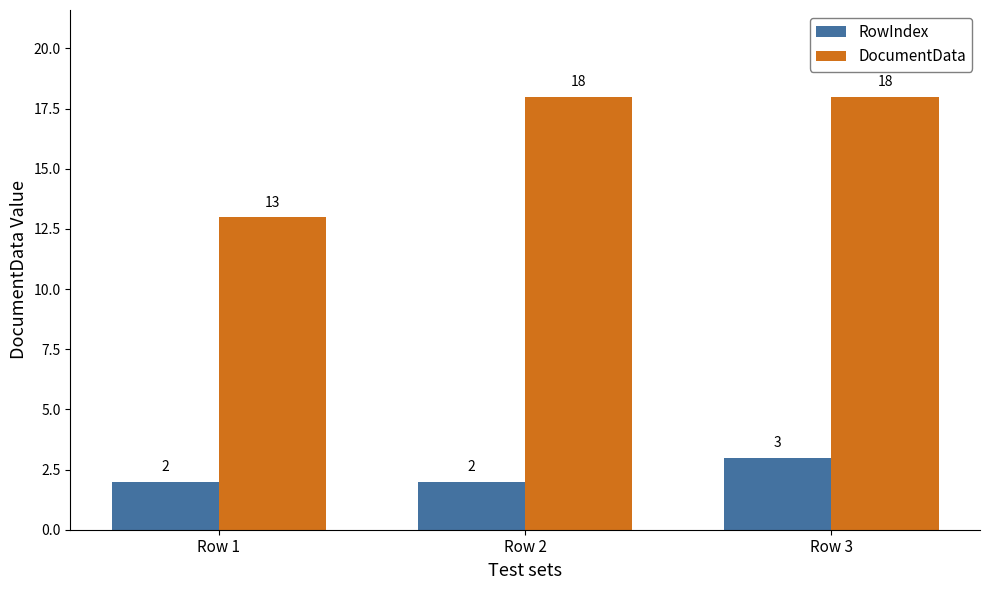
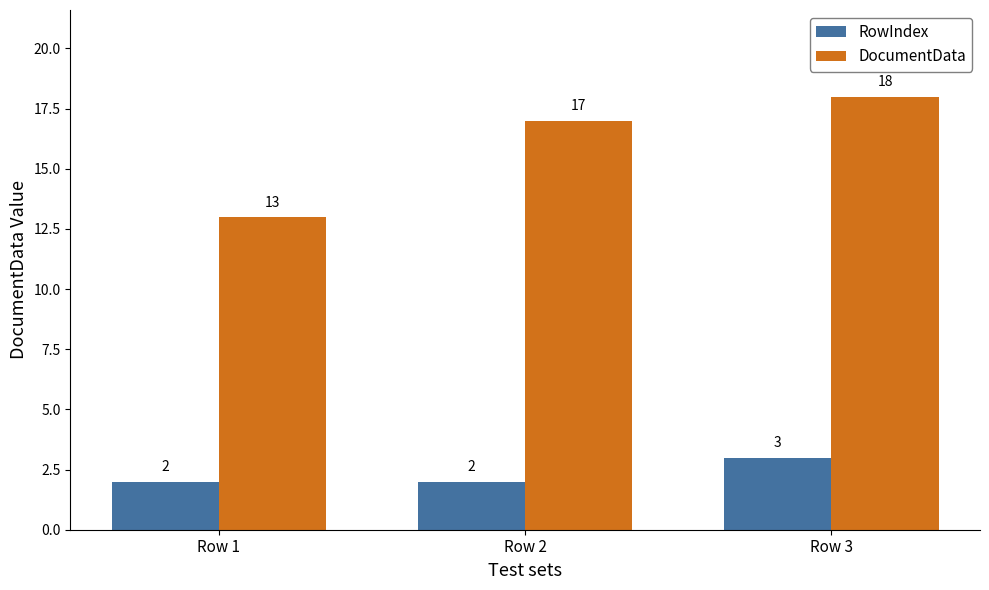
DocumentData, Row 2: 18 -> 17
